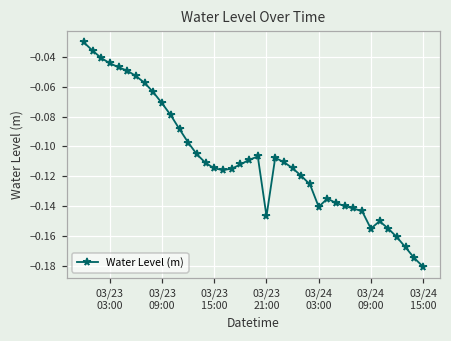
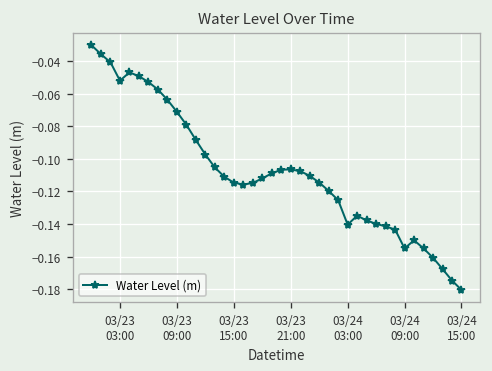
03/23 03:00: -0.044 -> -0.052
03/23 21:00: -0.147 -> -0.107
